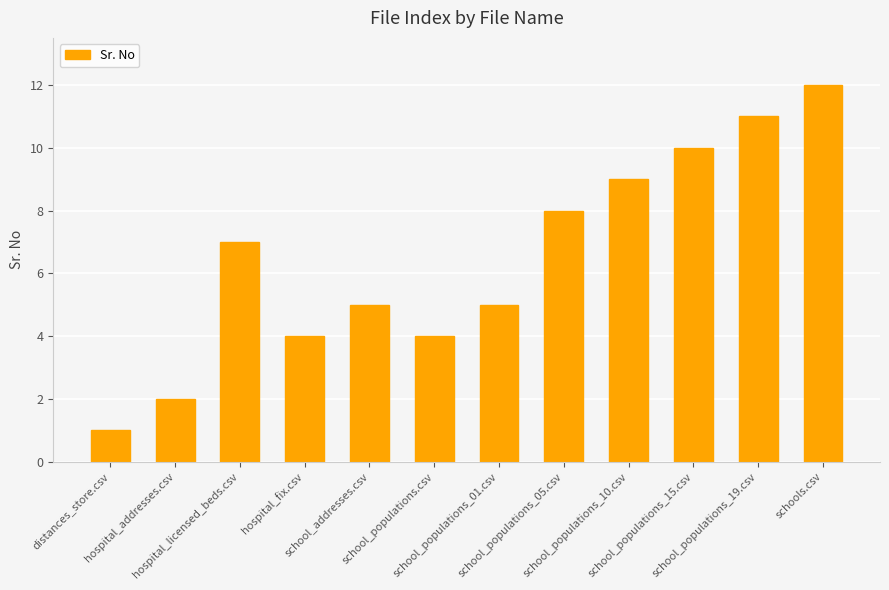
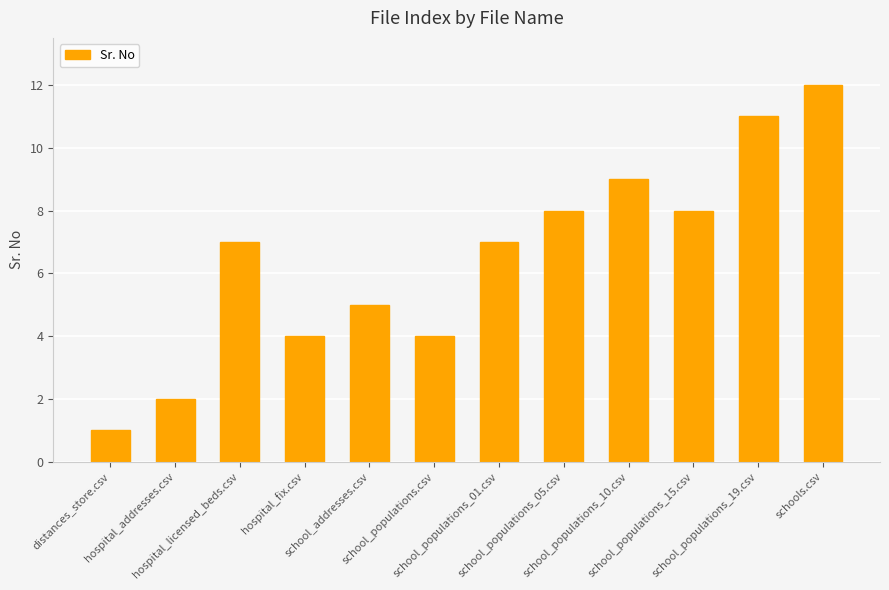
school_populations_01.csv: 5 -> 7
school_populations_15.csv: 10 -> 8
